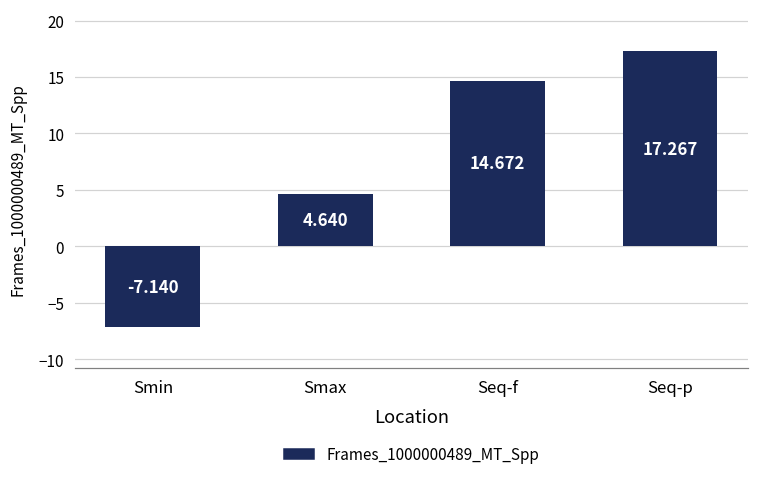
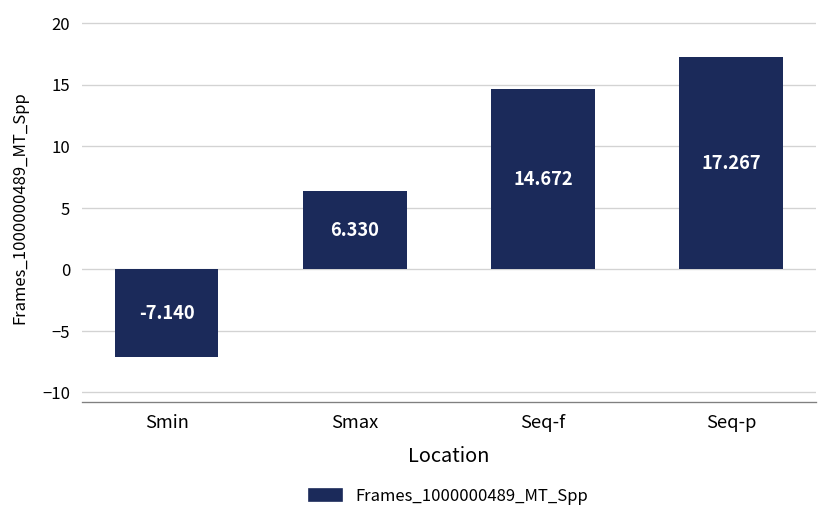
Smax: 4.640 -> 6.330
